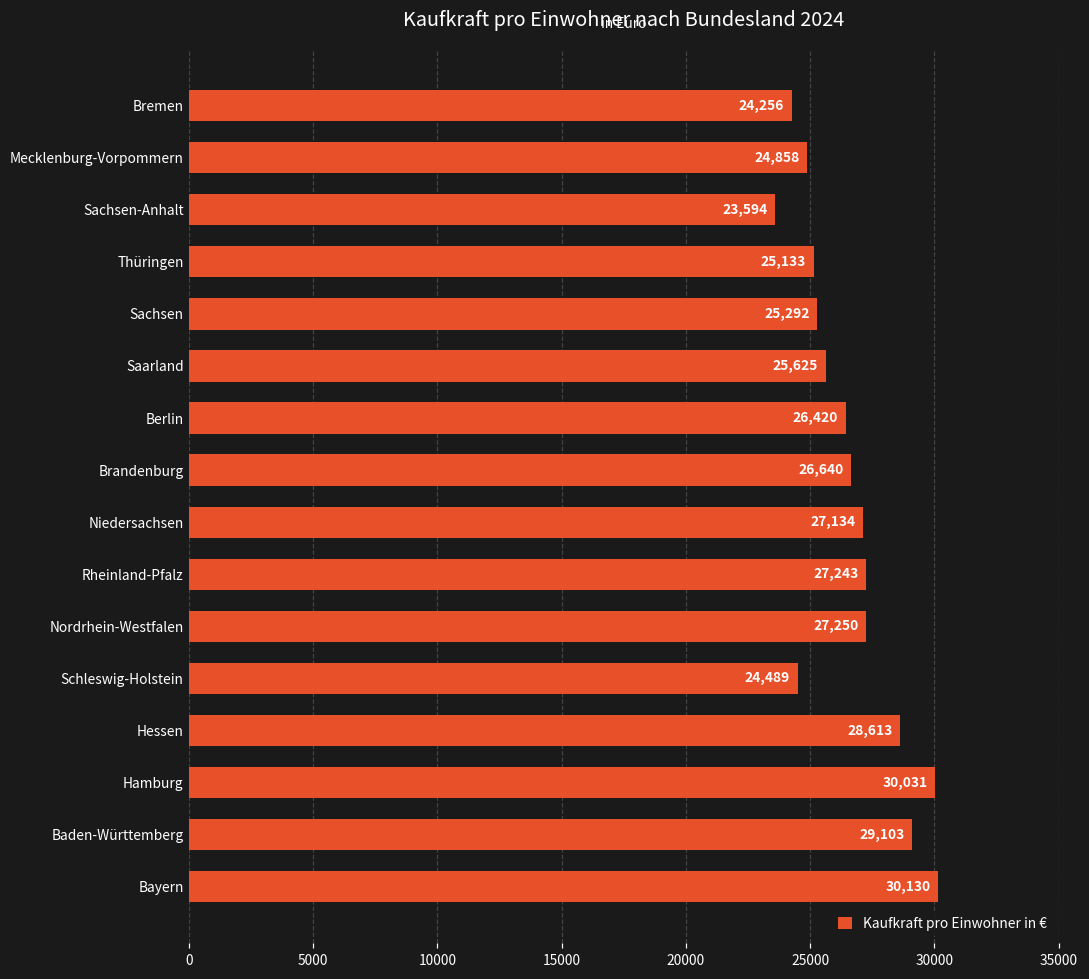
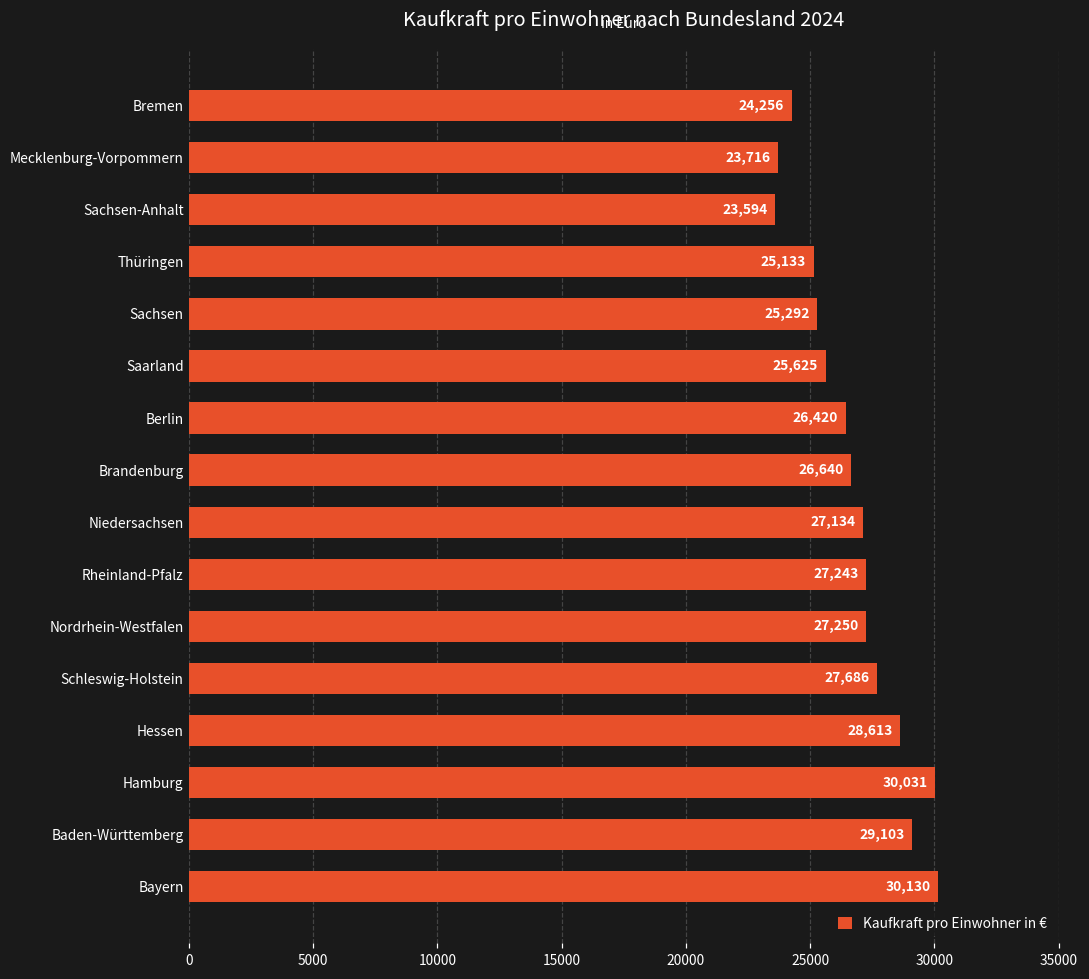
Mecklenburg-Vorpommern: 24,858 -> 23,716
Schleswig-Holstein: 24,489 -> 27,686
